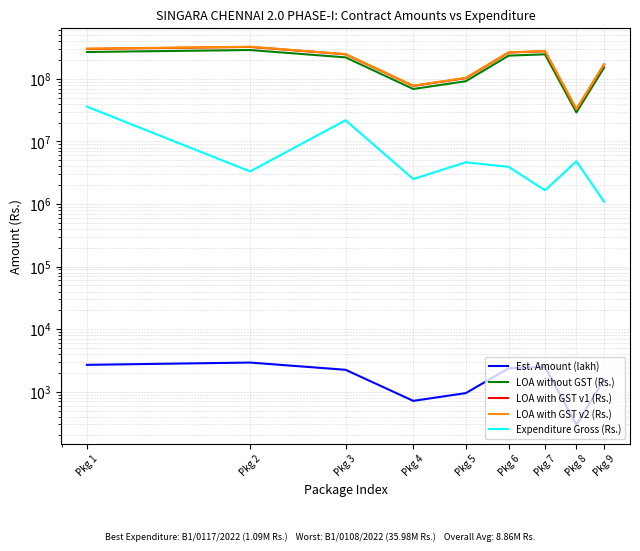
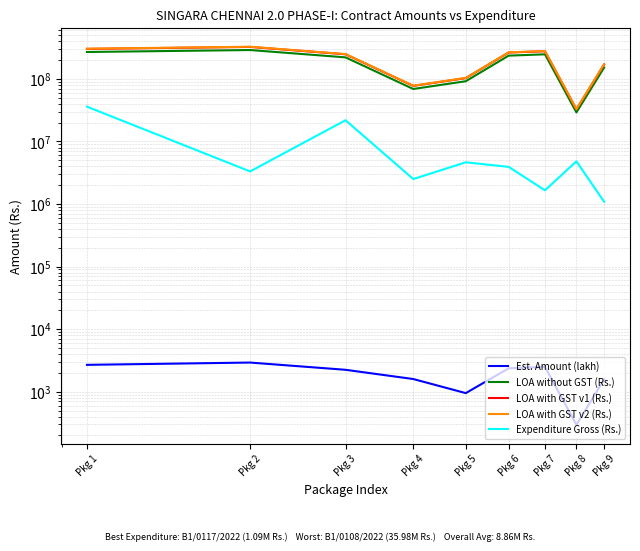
Est. Amount (lakh), Pkg 4: 700 -> 1600
